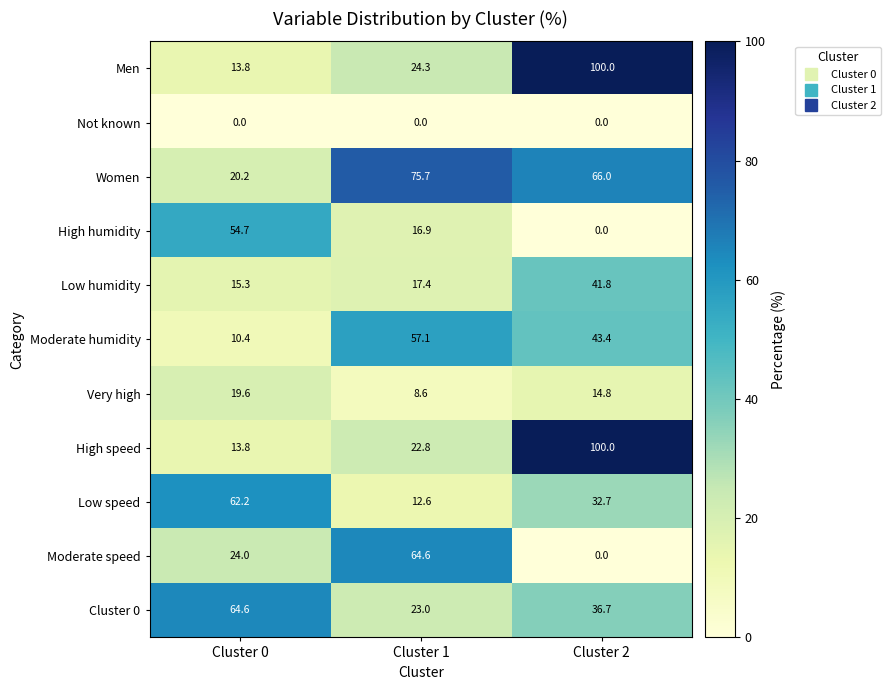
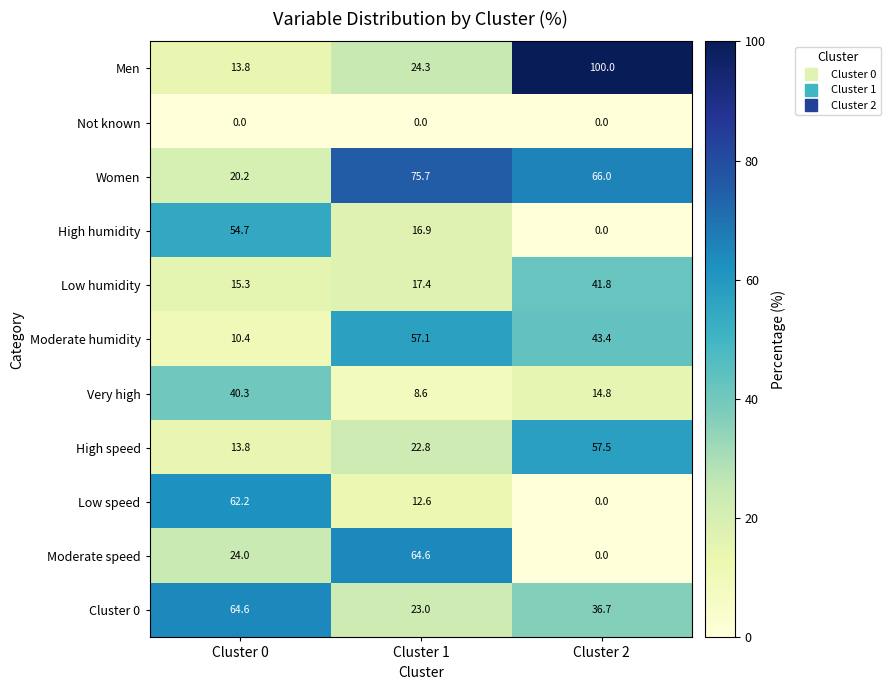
Very high, Cluster 0: 19.6 -> 40.3
High speed, Cluster 2: 100.0 -> 57.5
Low speed, Cluster 2: 32.7 -> 0.0
